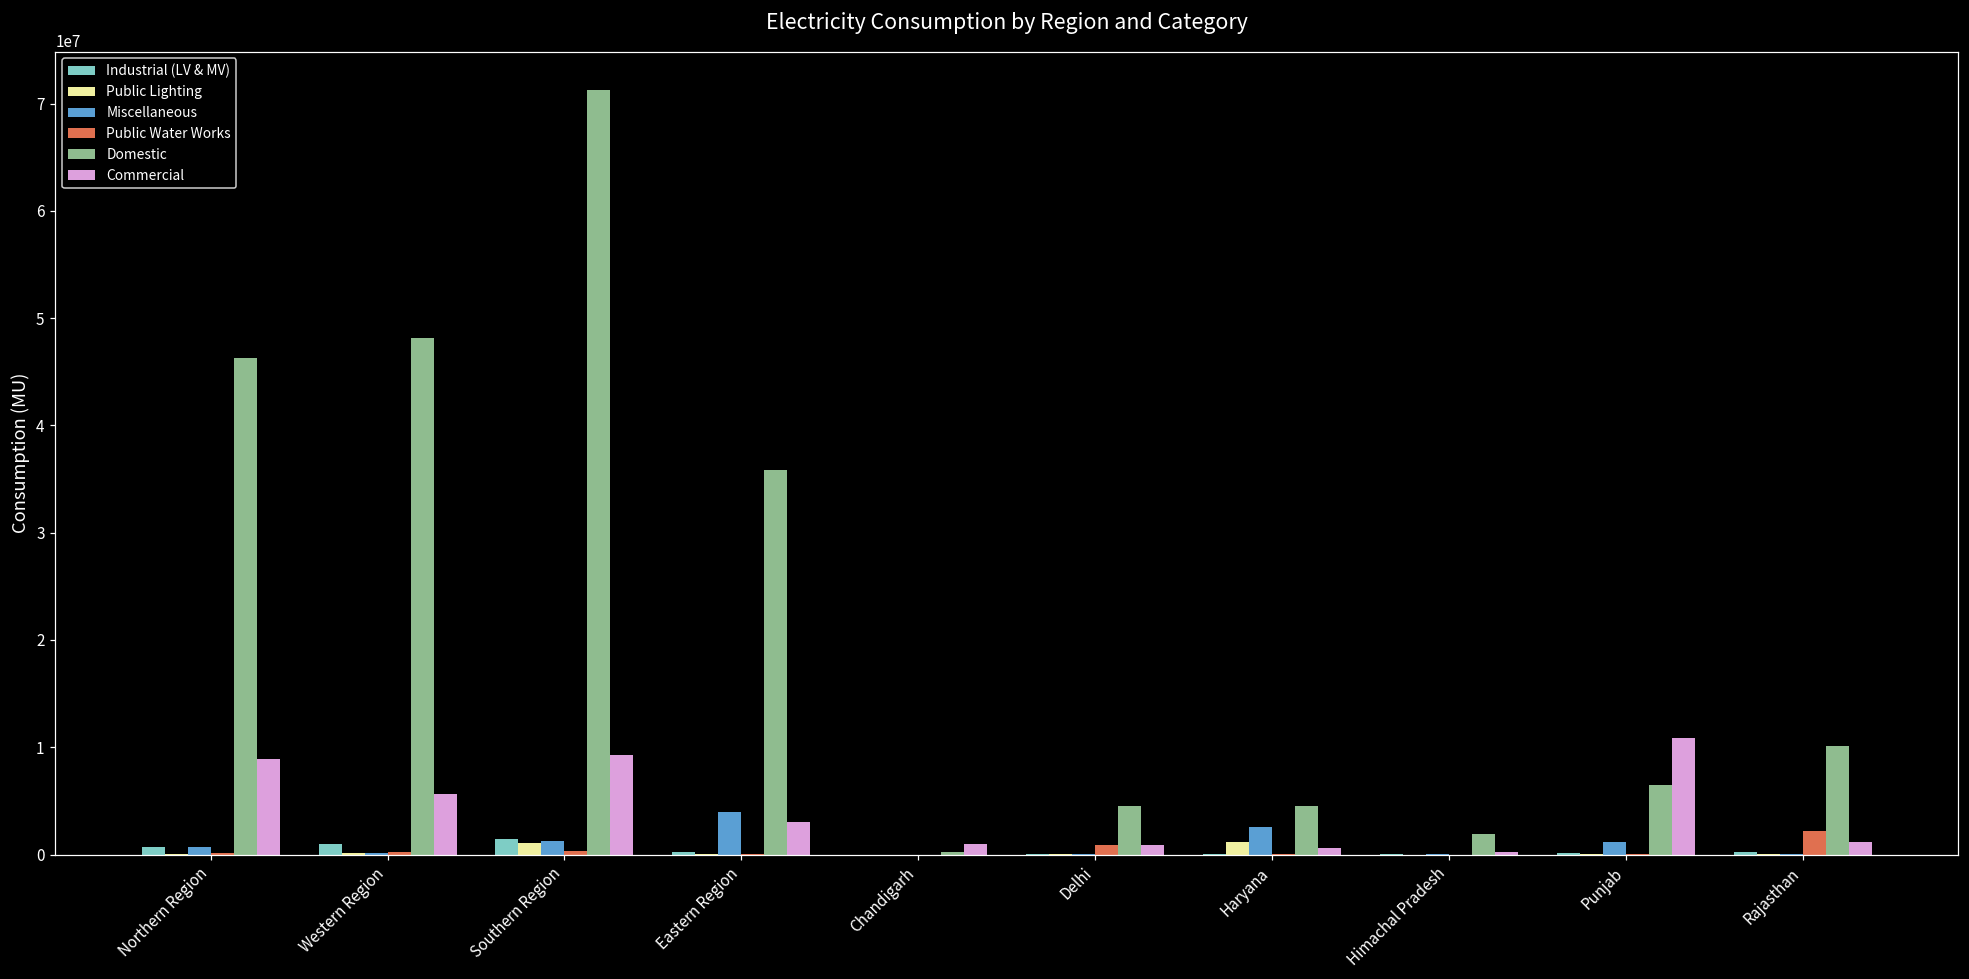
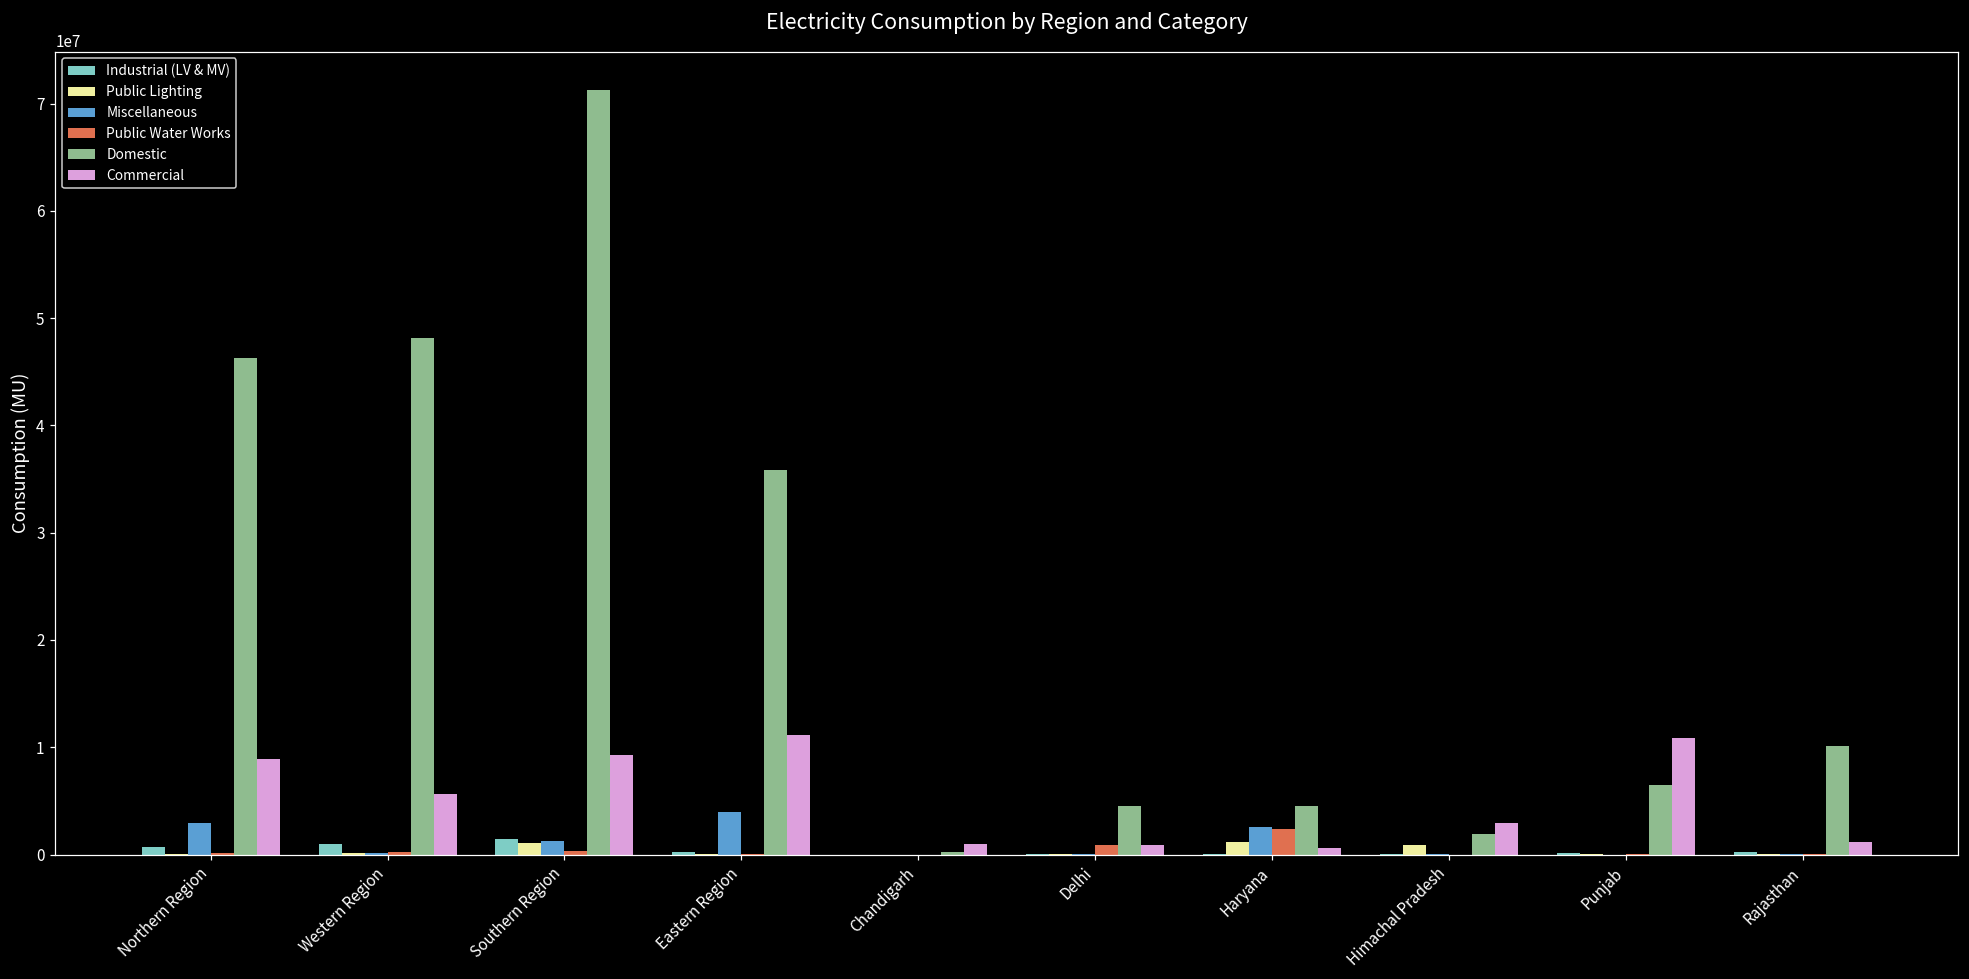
Miscellaneous, Northern Region: 1000000 -> 3000000
Commercial, Eastern Region: 3000000 -> 11000000
Public Water Works, Haryana: 0 -> 2000000
Public Lighting, Himachal Pradesh: 0 -> 1000000
Commercial, Himachal Pradesh: 0 -> 3000000
Miscellaneous, Punjab: 1000000 -> 0
Public Water Works, Rajasthan: 2000000 -> 0
